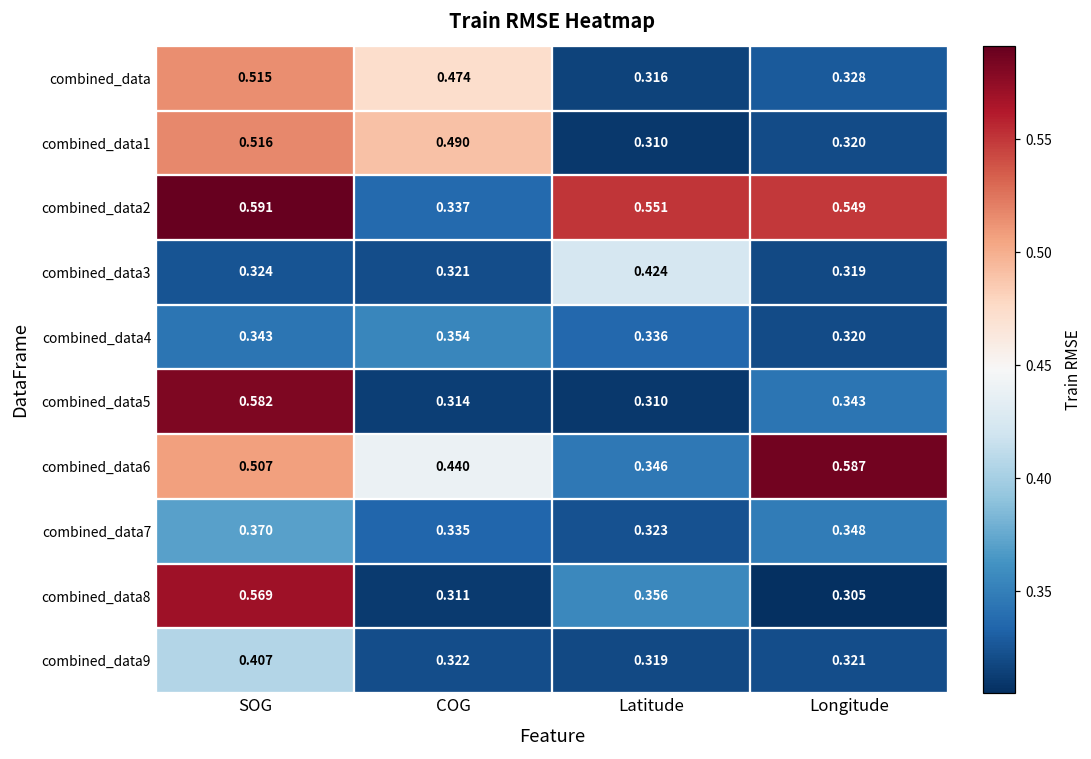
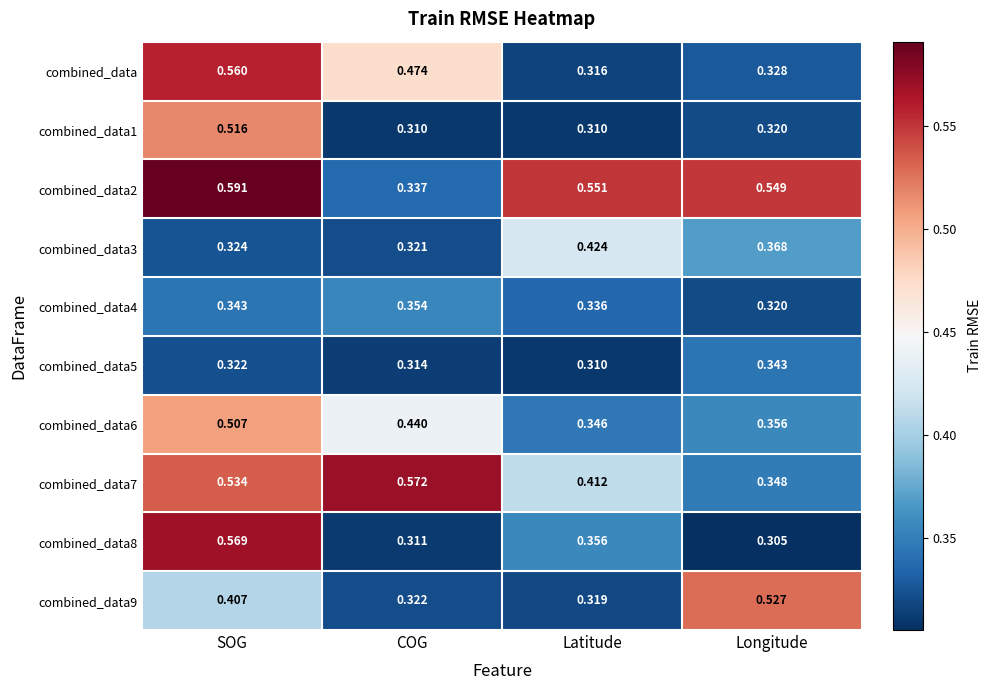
combined_data, SOG: 0.515 -> 0.560
combined_data1, COG: 0.490 -> 0.310
combined_data3, Longitude: 0.319 -> 0.368
combined_data5, SOG: 0.582 -> 0.322
combined_data6, Longitude: 0.587 -> 0.356
combined_data7, SOG: 0.370 -> 0.534
combined_data7, COG: 0.335 -> 0.572
combined_data7, Latitude: 0.323 -> 0.412
combined_data9, Longitude: 0.321 -> 0.527
